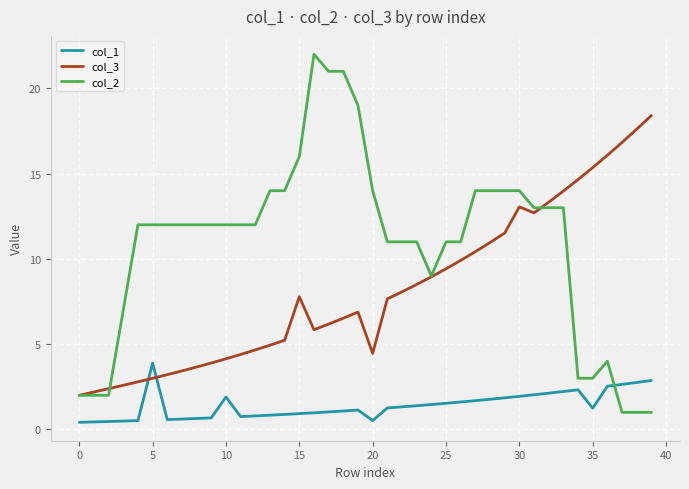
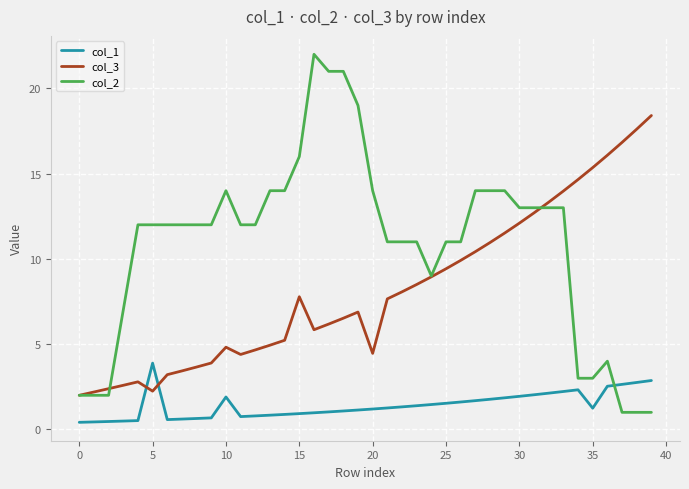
col_3, 5: 3.0 -> 2.2
col_3, 10: 4.1 -> 4.8
col_2, 10: 12 -> 14
col_1, 20: 0.5 -> 1.2
col_3, 30: 13.1 -> 12.1
col_2, 30: 14 -> 13
